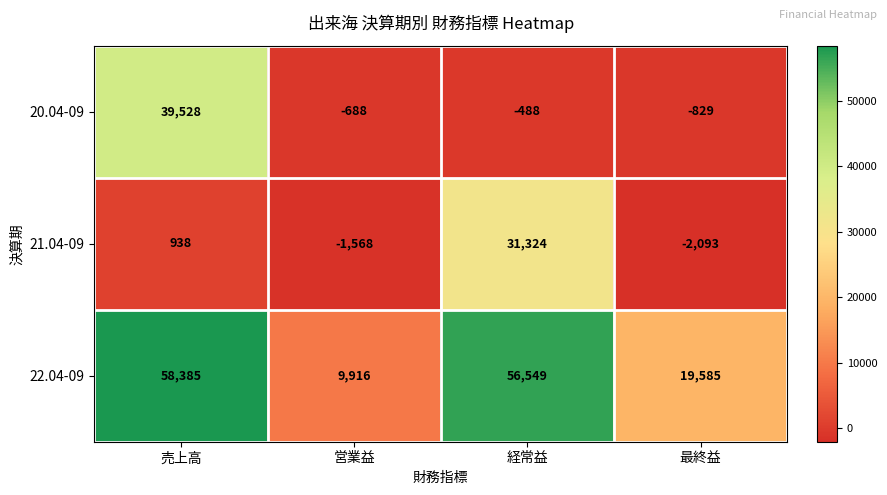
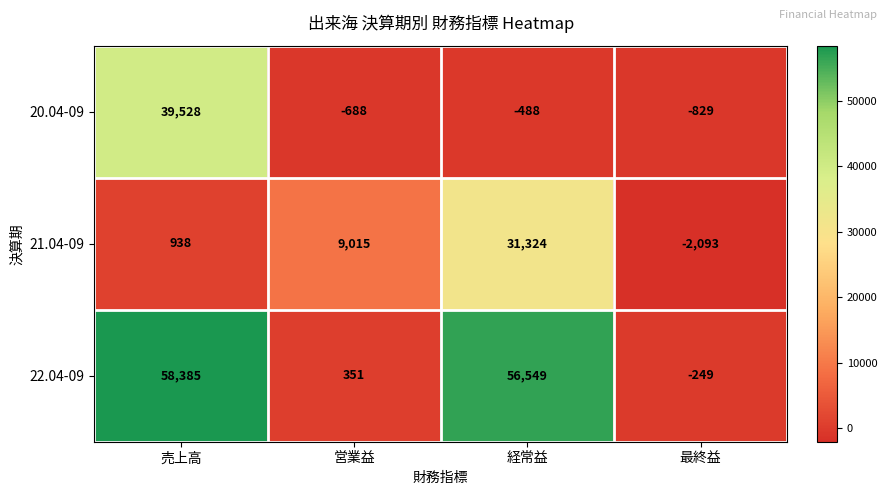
21.04-09, 営業益: -1,568 -> 9,015
22.04-09, 営業益: 9,916 -> 351
22.04-09, 最終益: 19,585 -> -249
